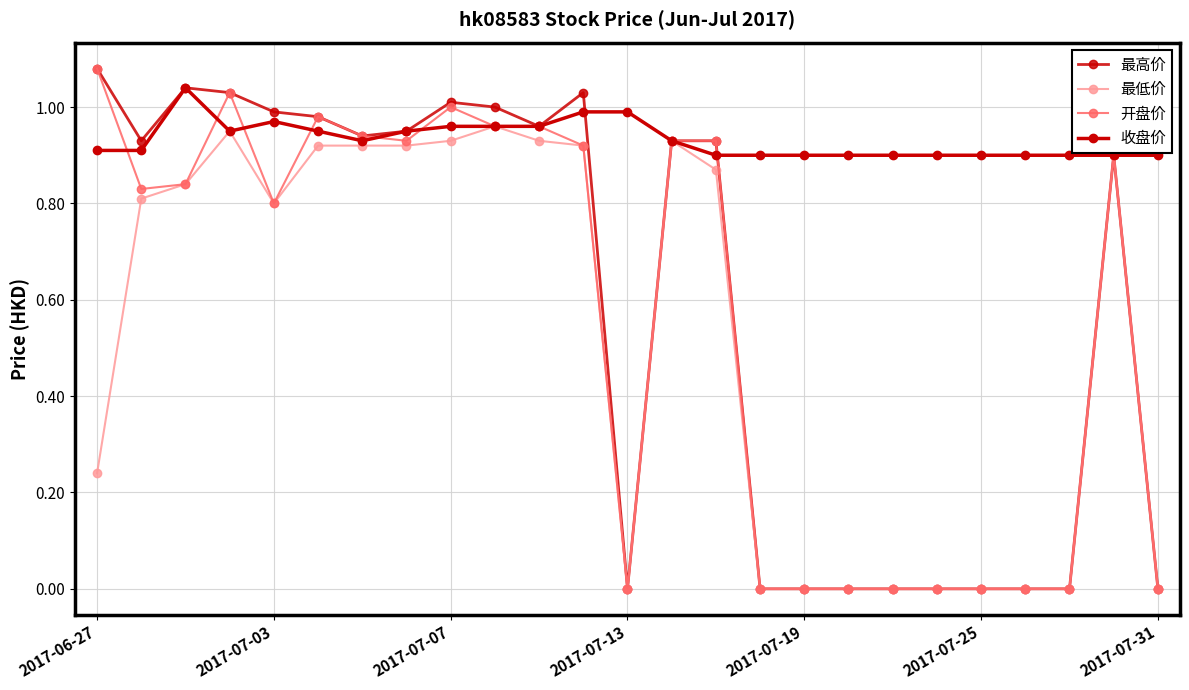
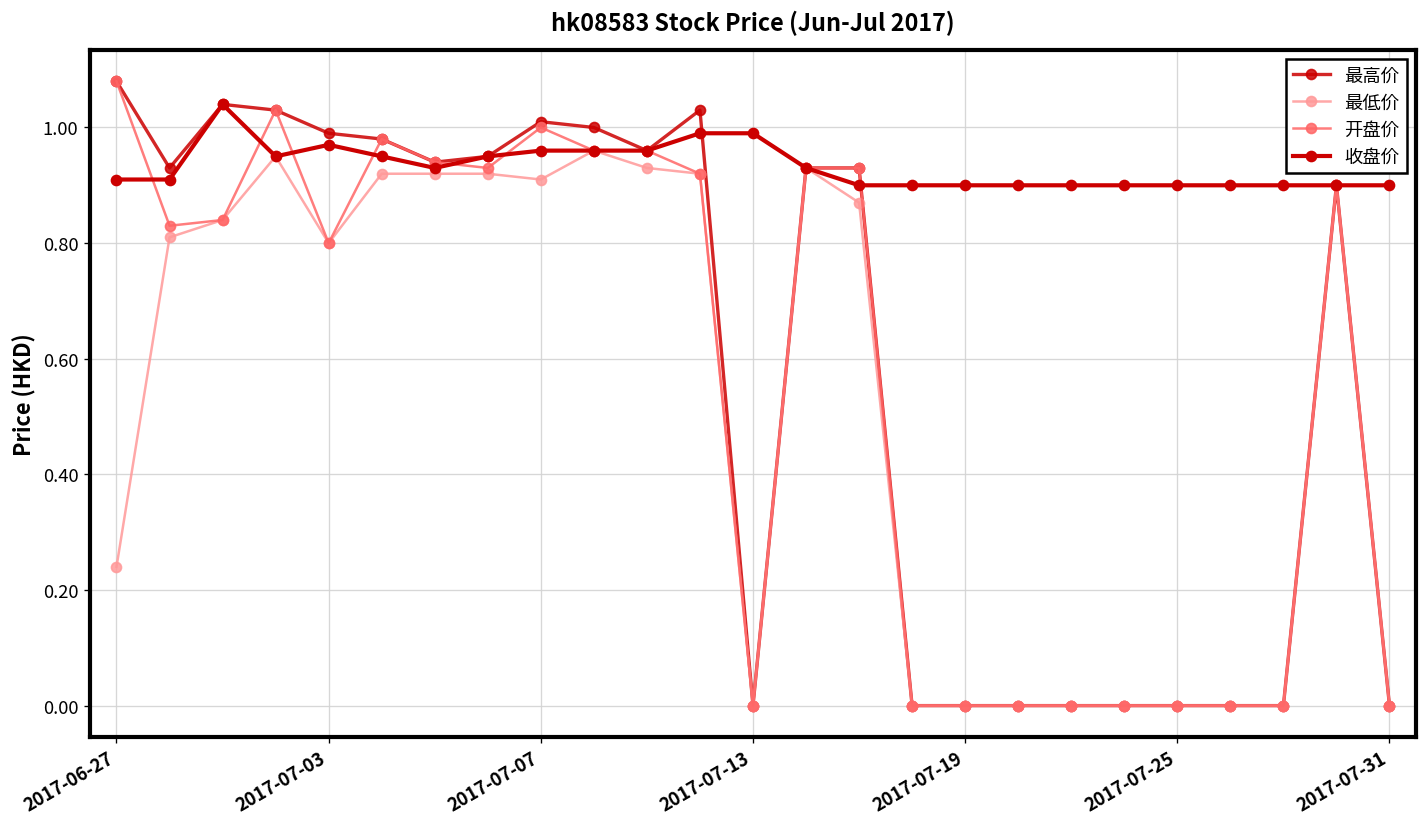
最低价, 2017-07-07: 0.93 -> 0.91
